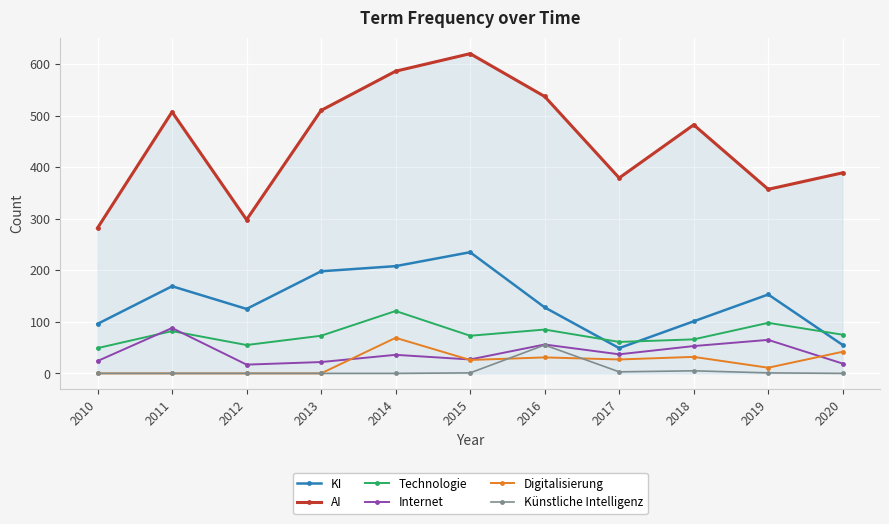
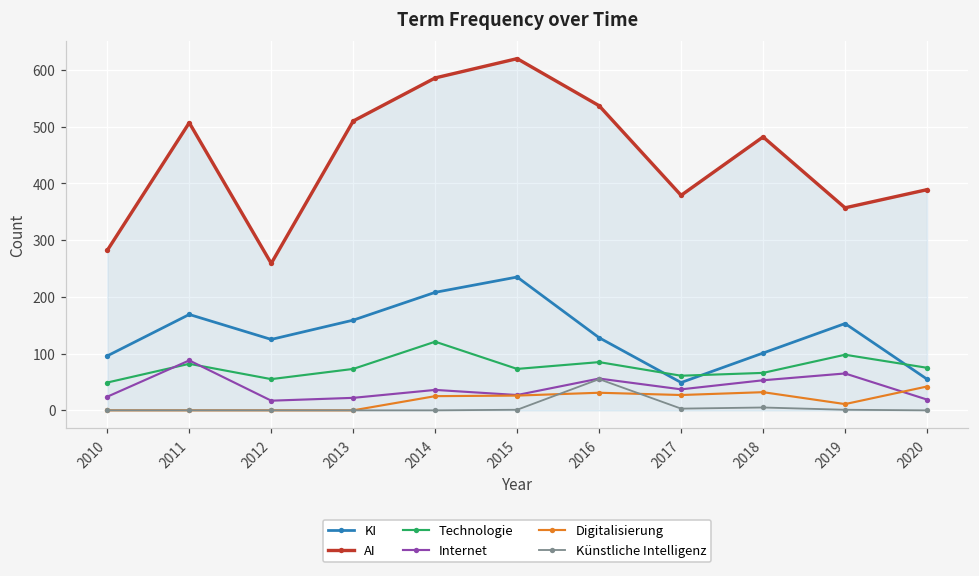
AI, 2012: 300 -> 260
KI, 2013: 200 -> 160
Digitalisierung, 2014: 70 -> 30
